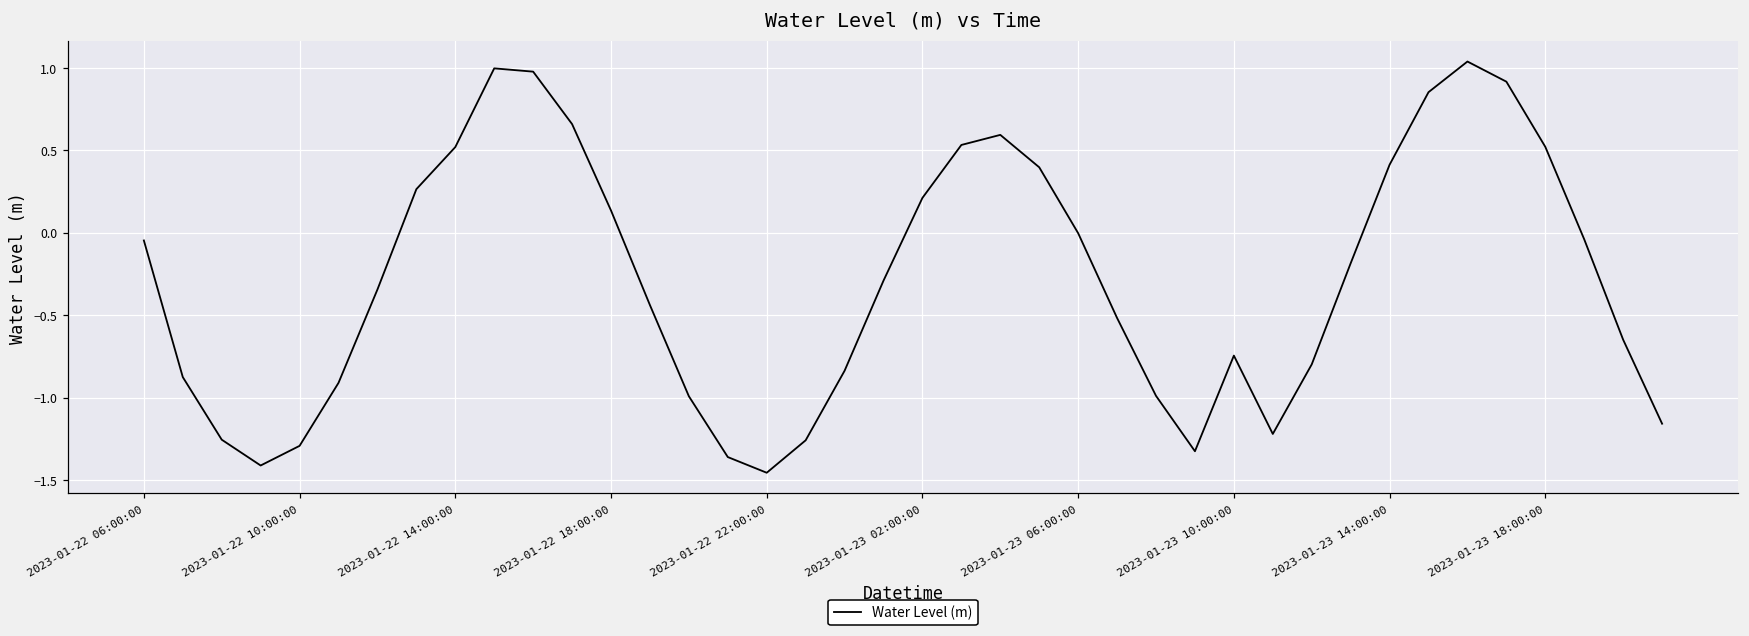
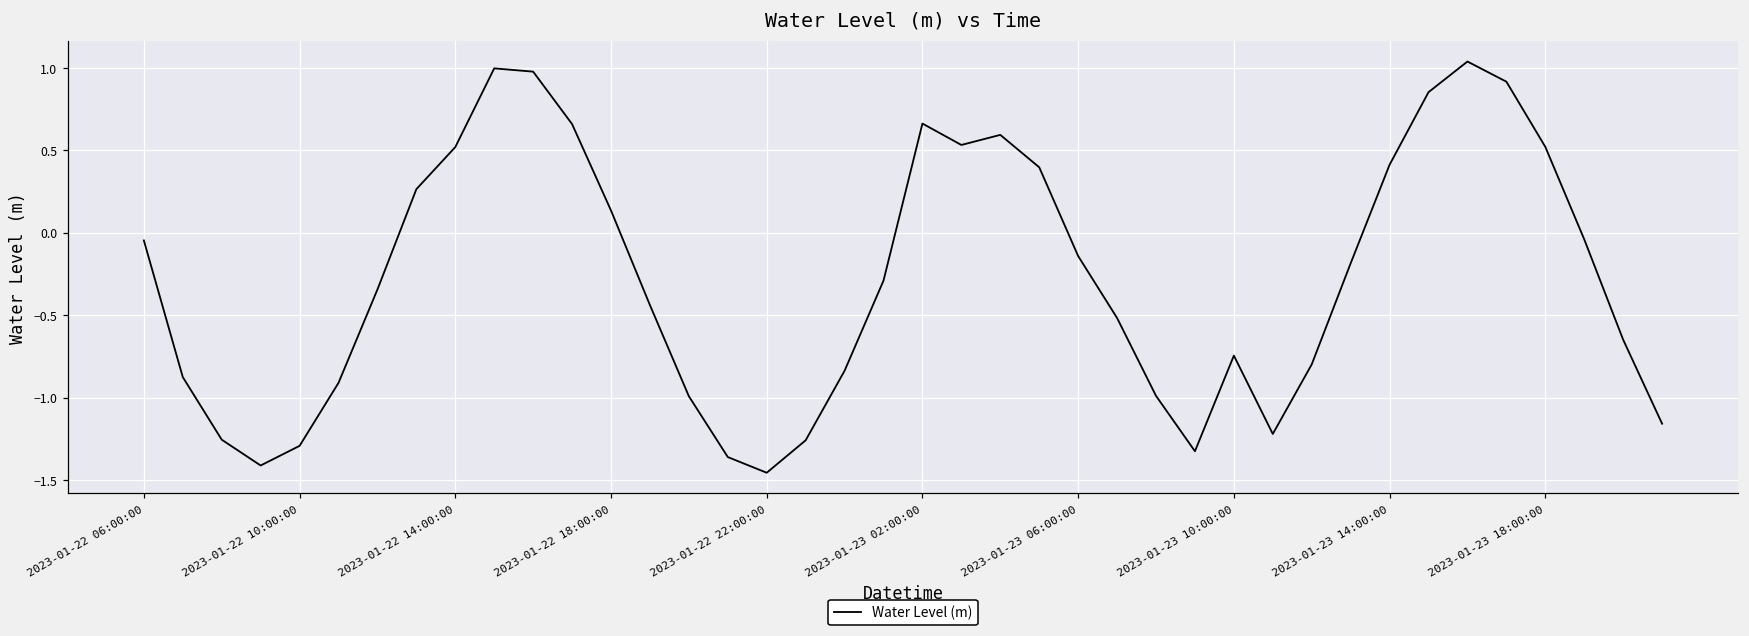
2023-01-23 02:00:00: 0.21 -> 0.66
2023-01-23 06:00:00: 0.00 -> -0.14
